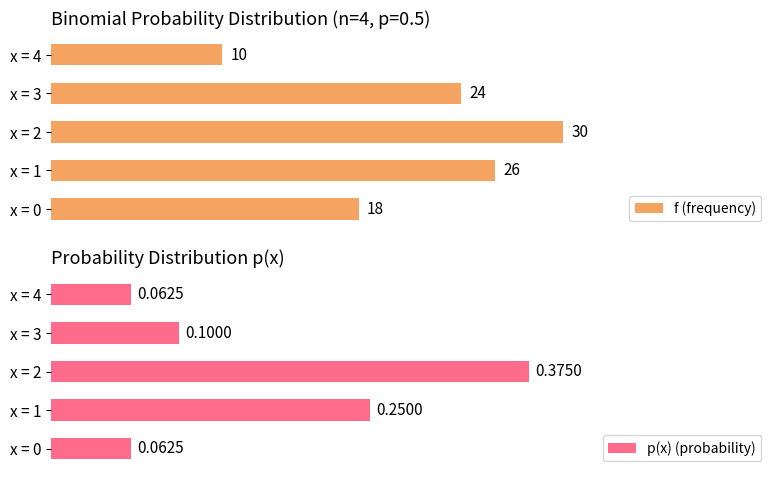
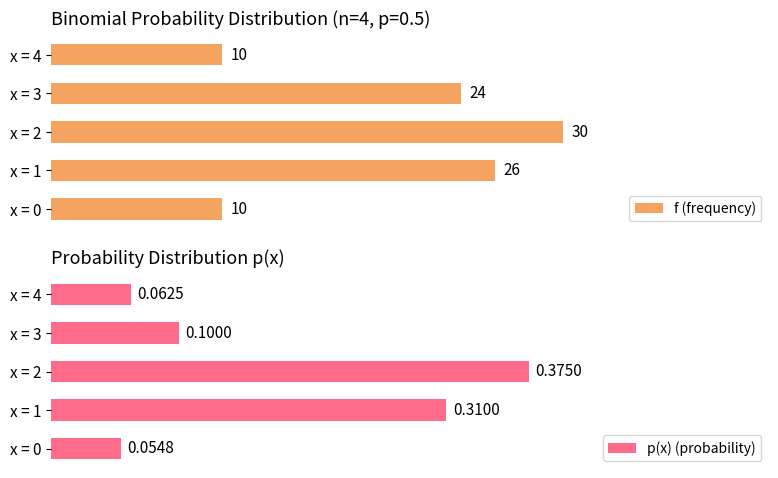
Binomial Probability Distribution (n=4, p=0.5), x = 0: 18 -> 10
Probability Distribution p(x), x = 1: 0.2500 -> 0.3100
Probability Distribution p(x), x = 0: 0.0625 -> 0.0548
